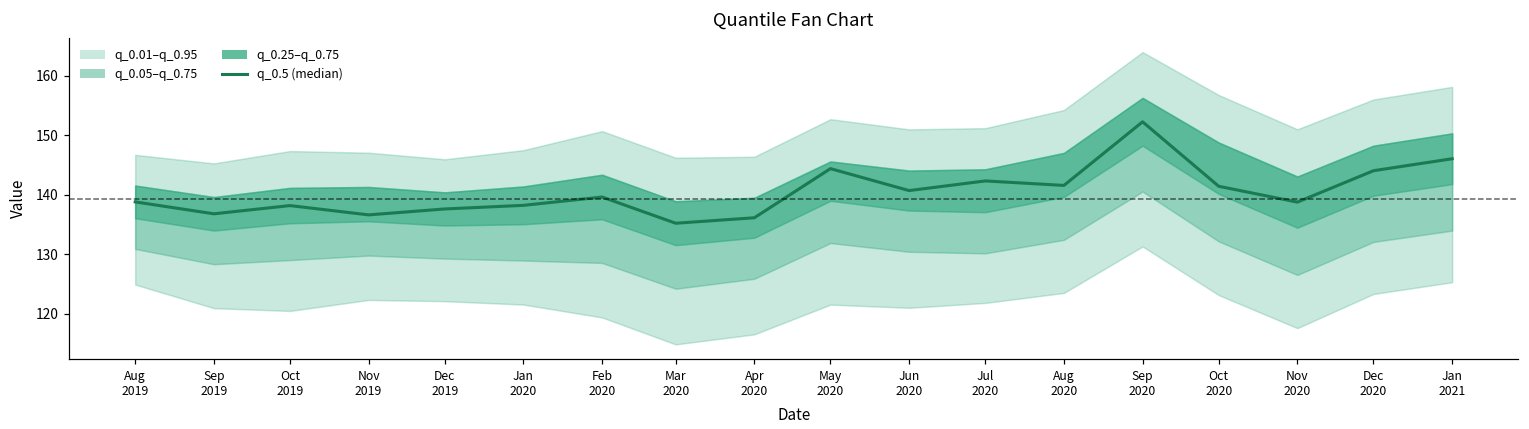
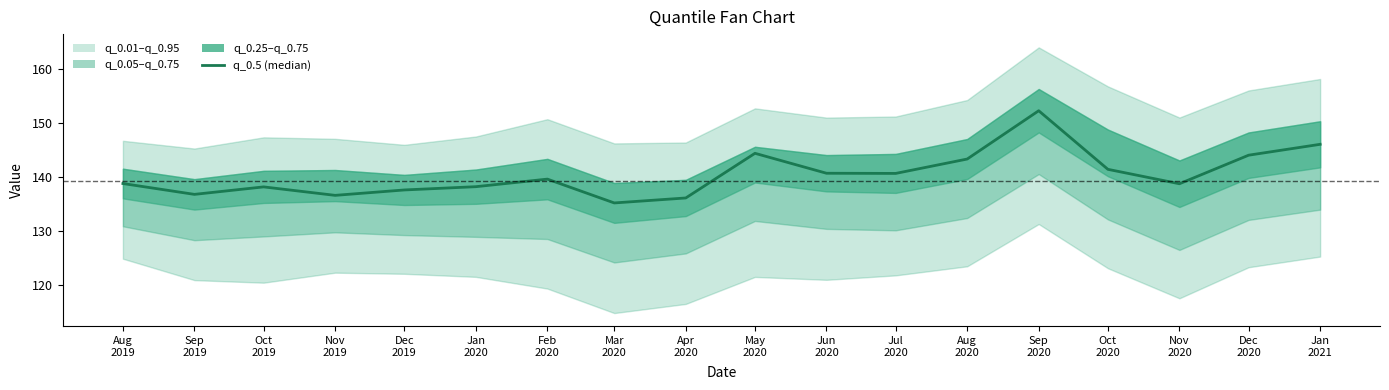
q_0.5 (median), Jul 2020: 142 -> 141
q_0.5 (median), Aug 2020: 142 -> 143
